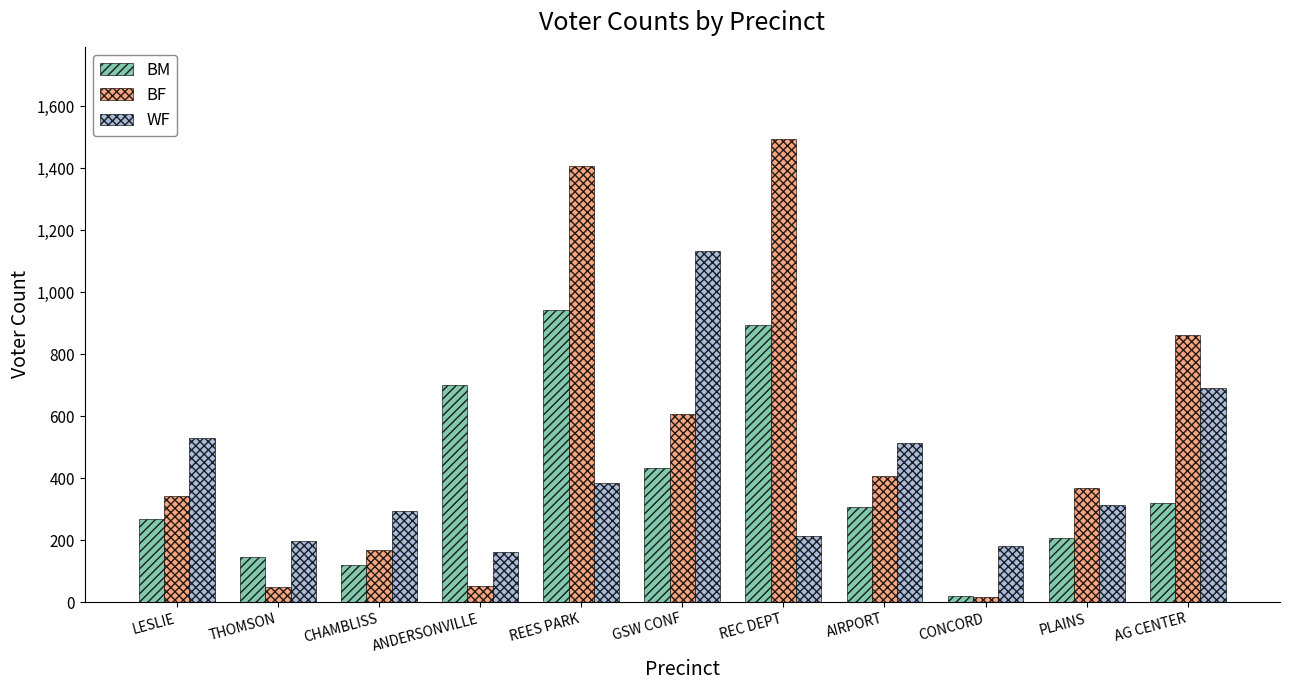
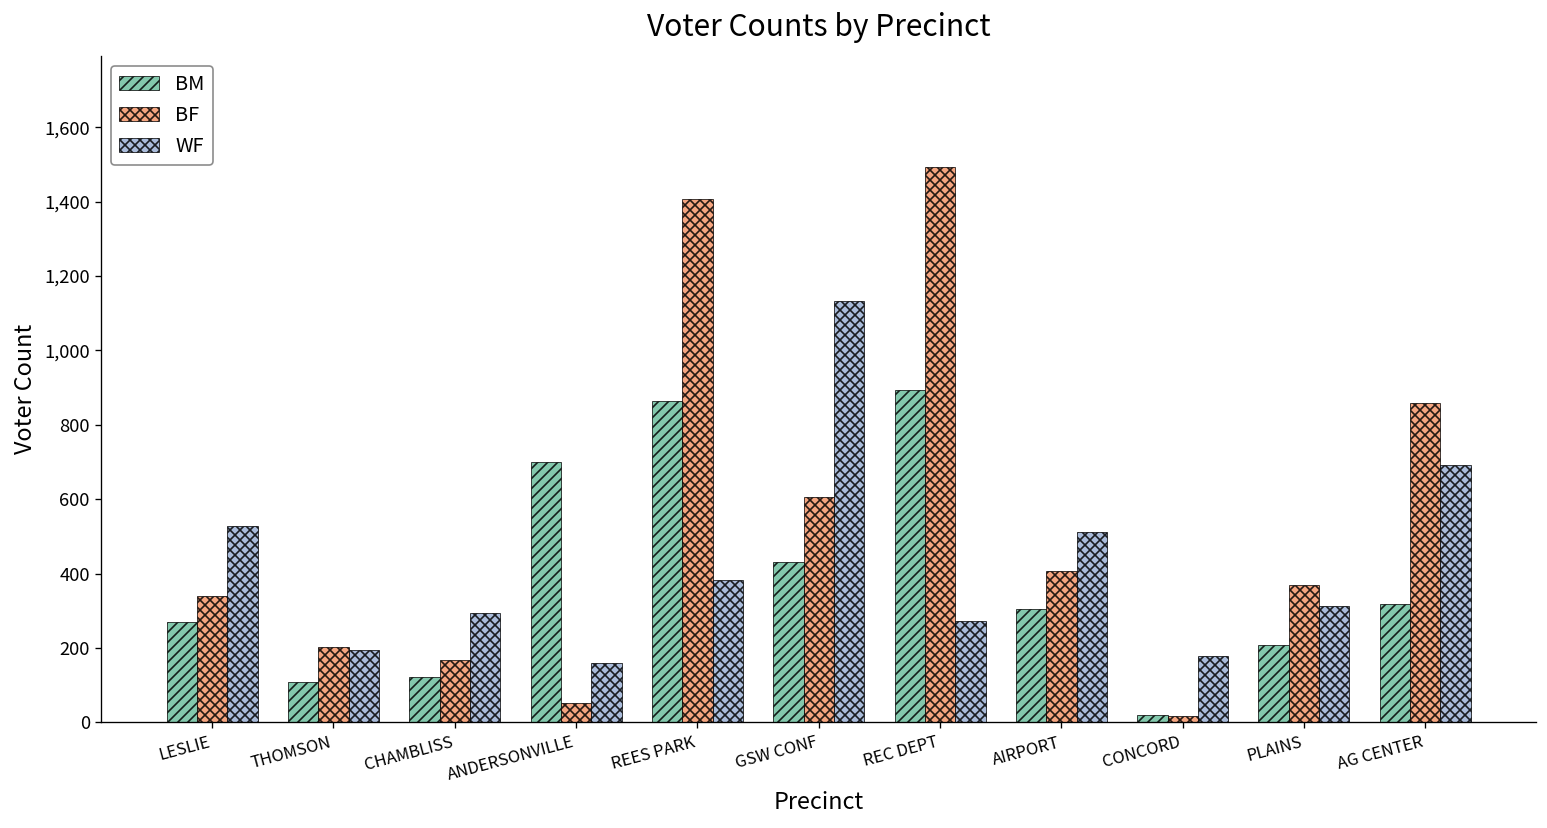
BM, THOMSON: 150 -> 110
BF, THOMSON: 50 -> 200
BM, REES PARK: 940 -> 860
WF, REC DEPT: 210 -> 270
